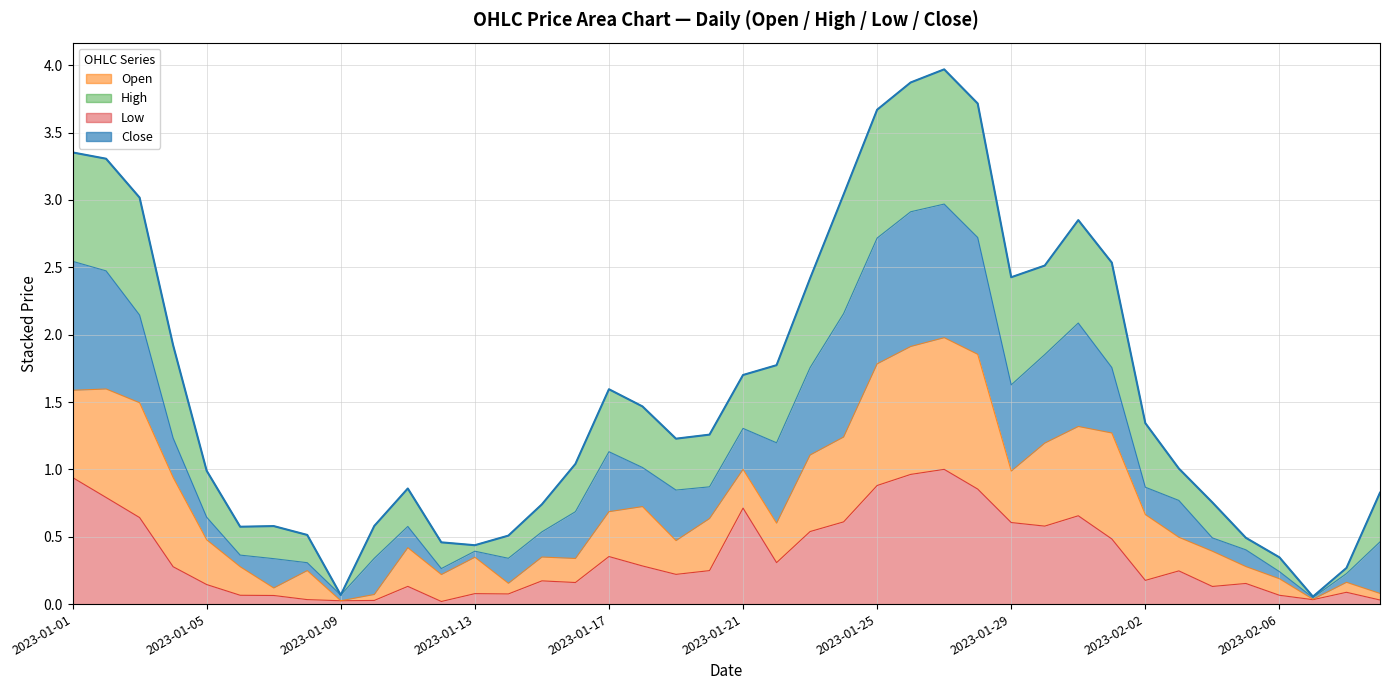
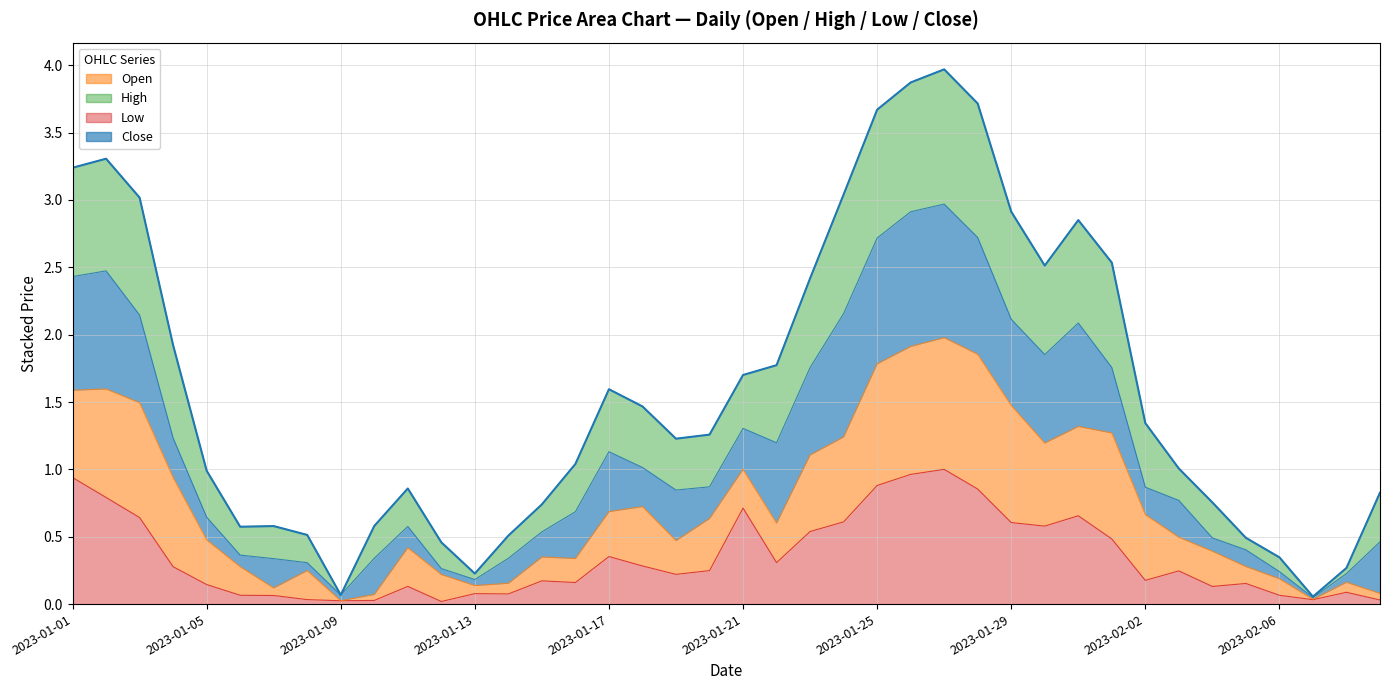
Close, 2023-01-01: 0.96 -> 0.84
Open, 2023-01-13: 0.27 -> 0.06
Open, 2023-01-29: 0.38 -> 0.87
